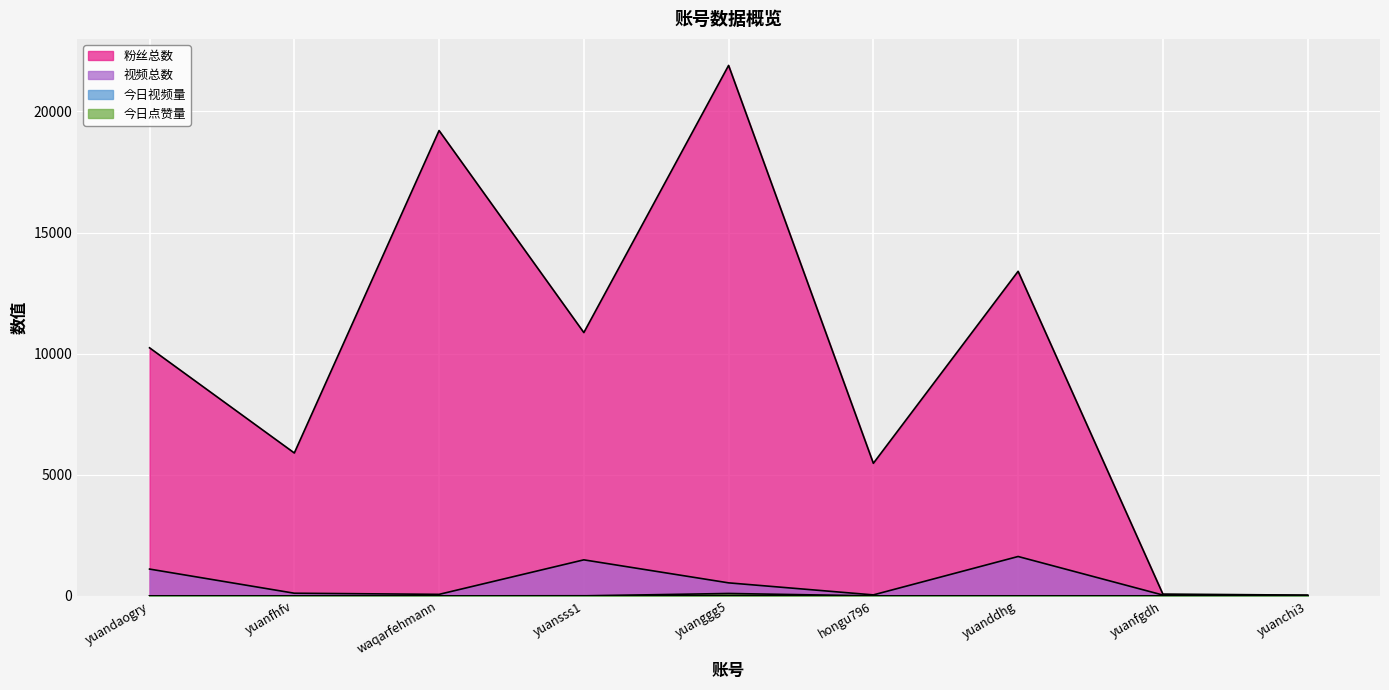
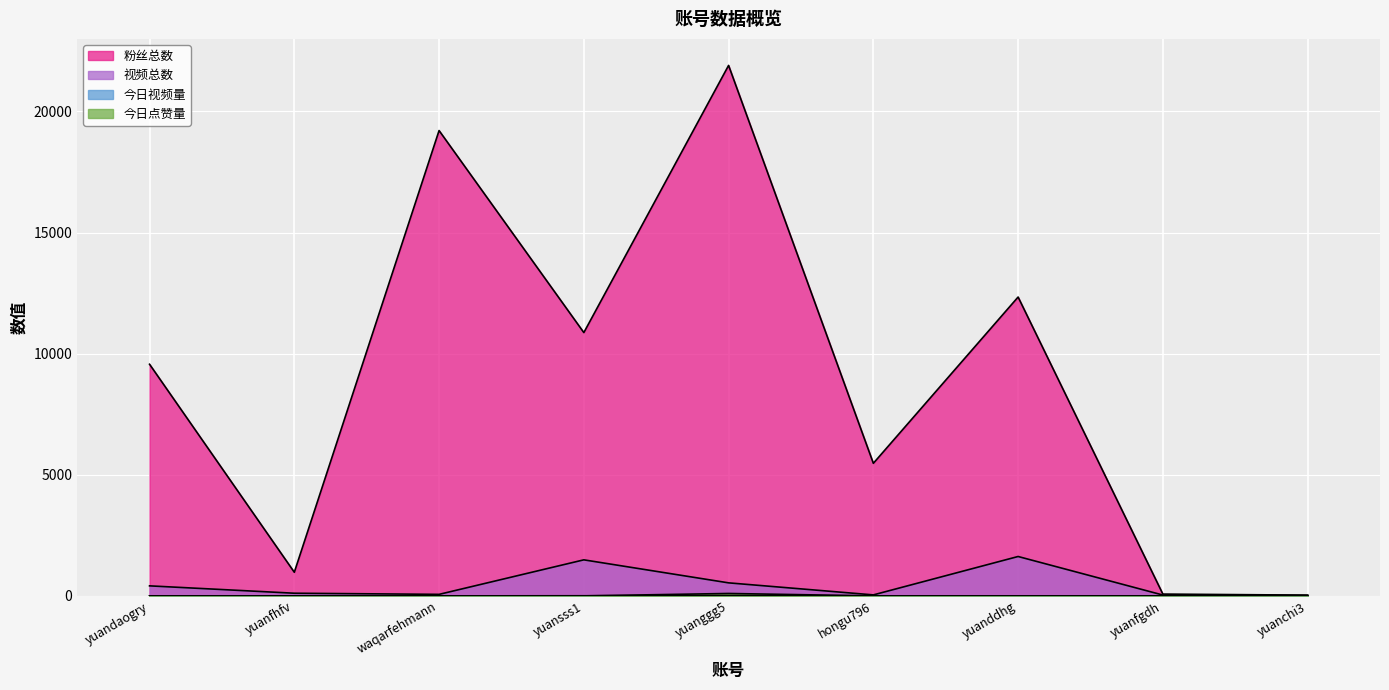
粉丝总数, yuandaogry: 10200 -> 9600
视频总数, yuandaogry: 1100 -> 400
粉丝总数, yuanfhfv: 5900 -> 1000
粉丝总数, yuanddhg: 13400 -> 12300
